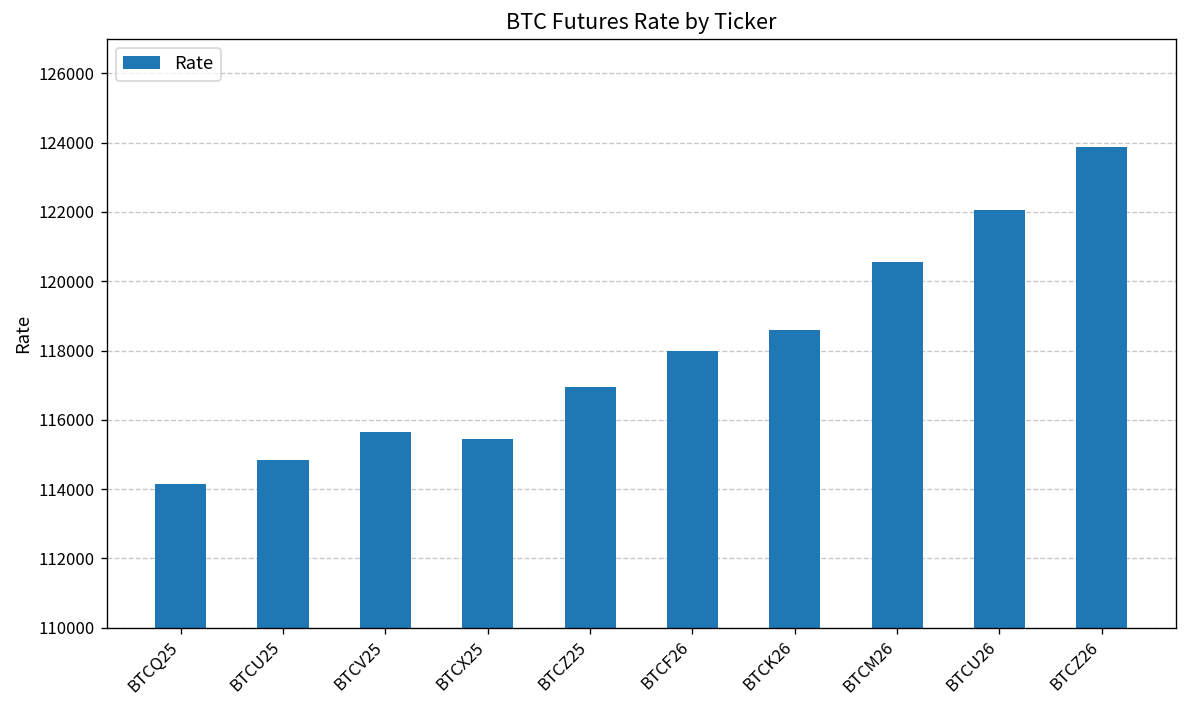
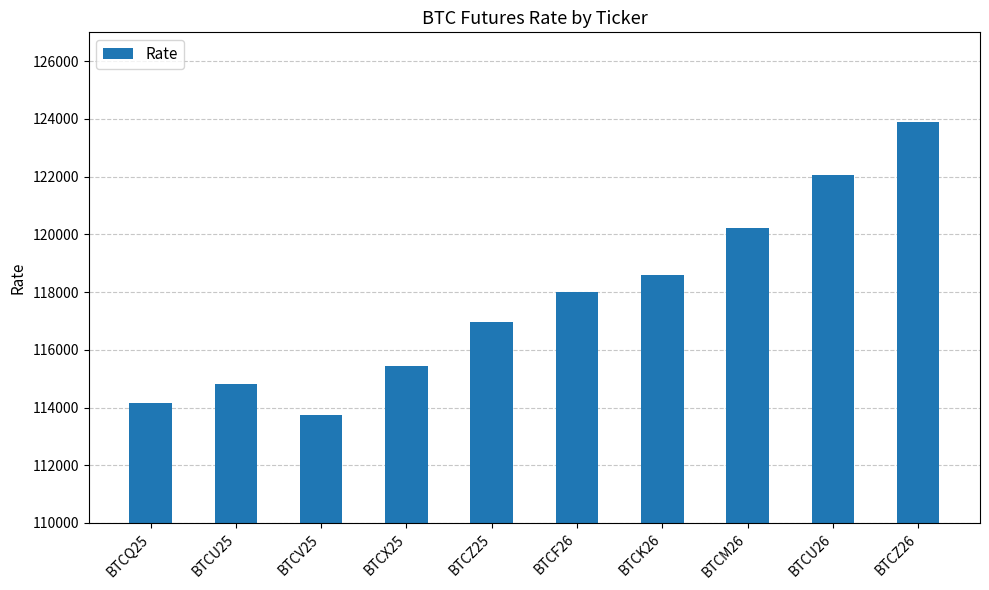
BTCV25: 115600 -> 113800
BTCM26: 120600 -> 120200
